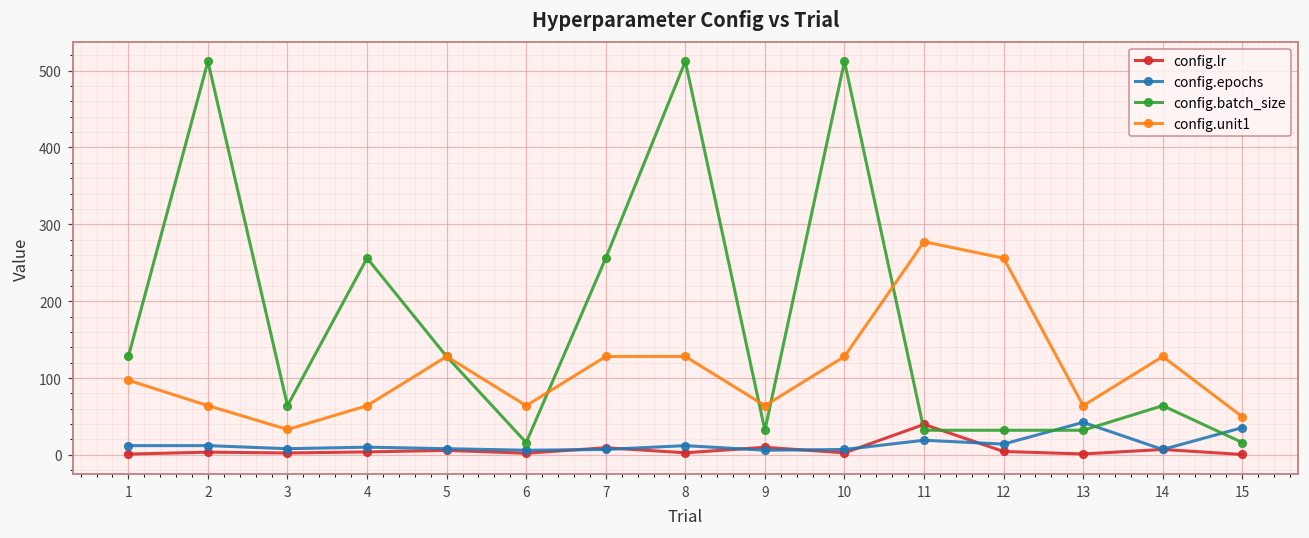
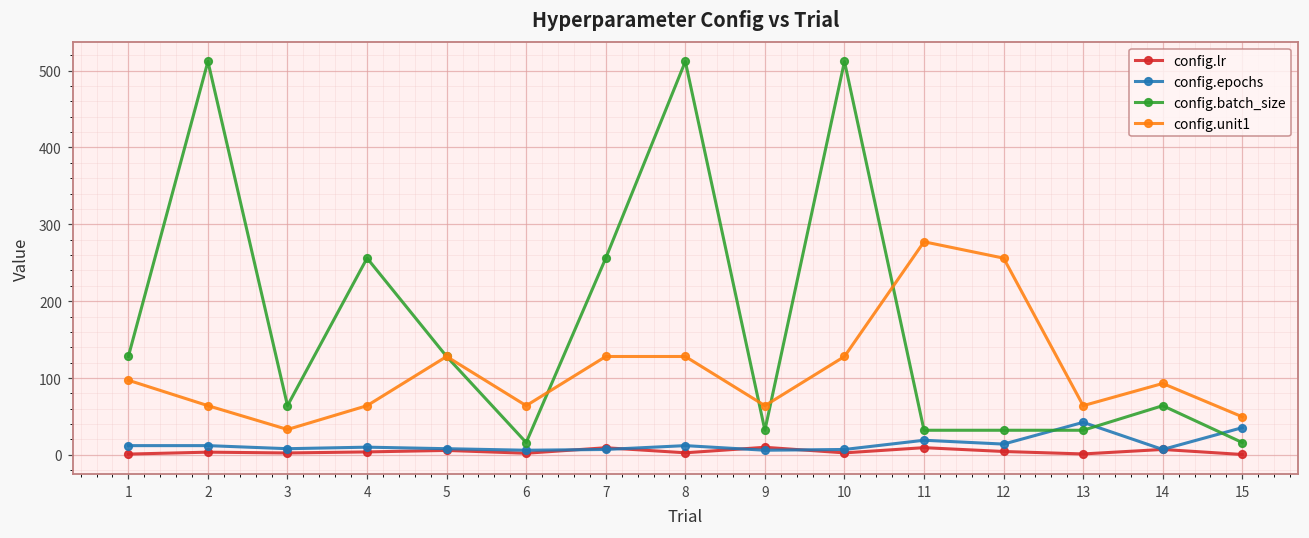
config.lr, 11: 40 -> 10
config.unit1, 14: 130 -> 90
